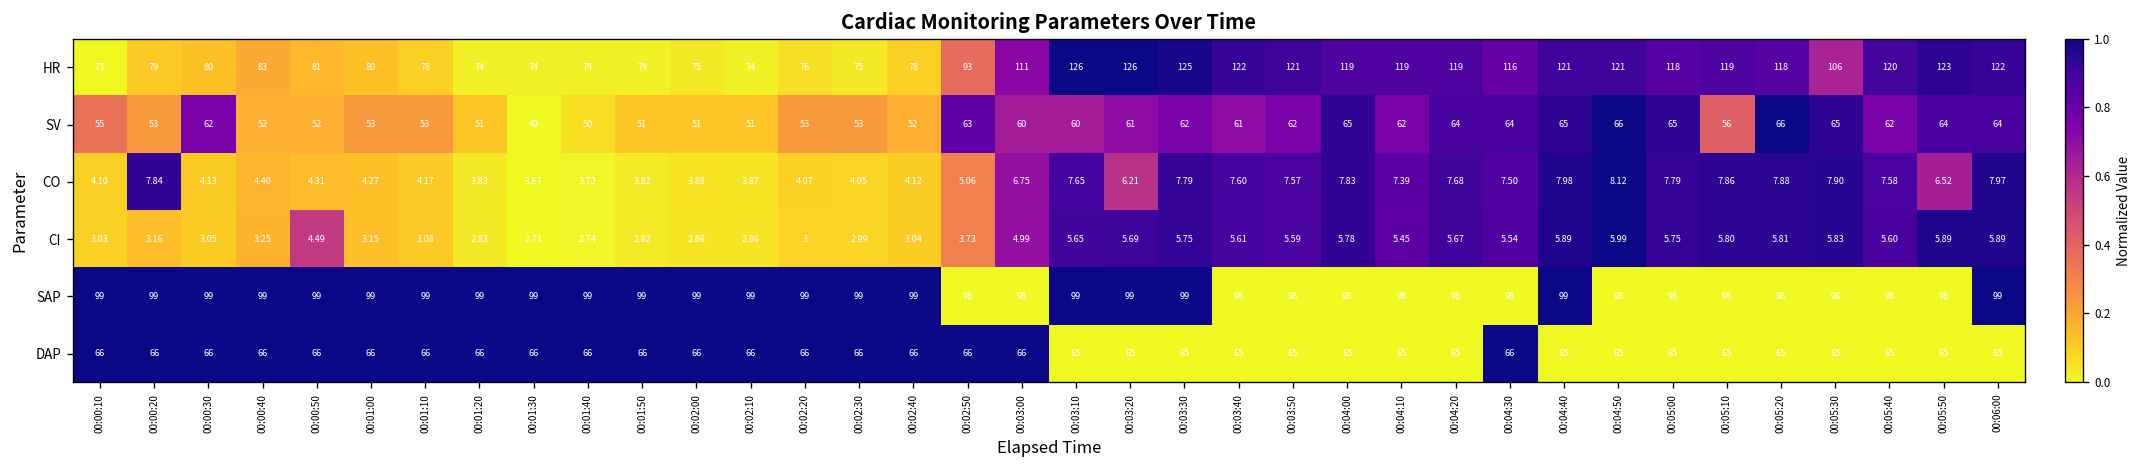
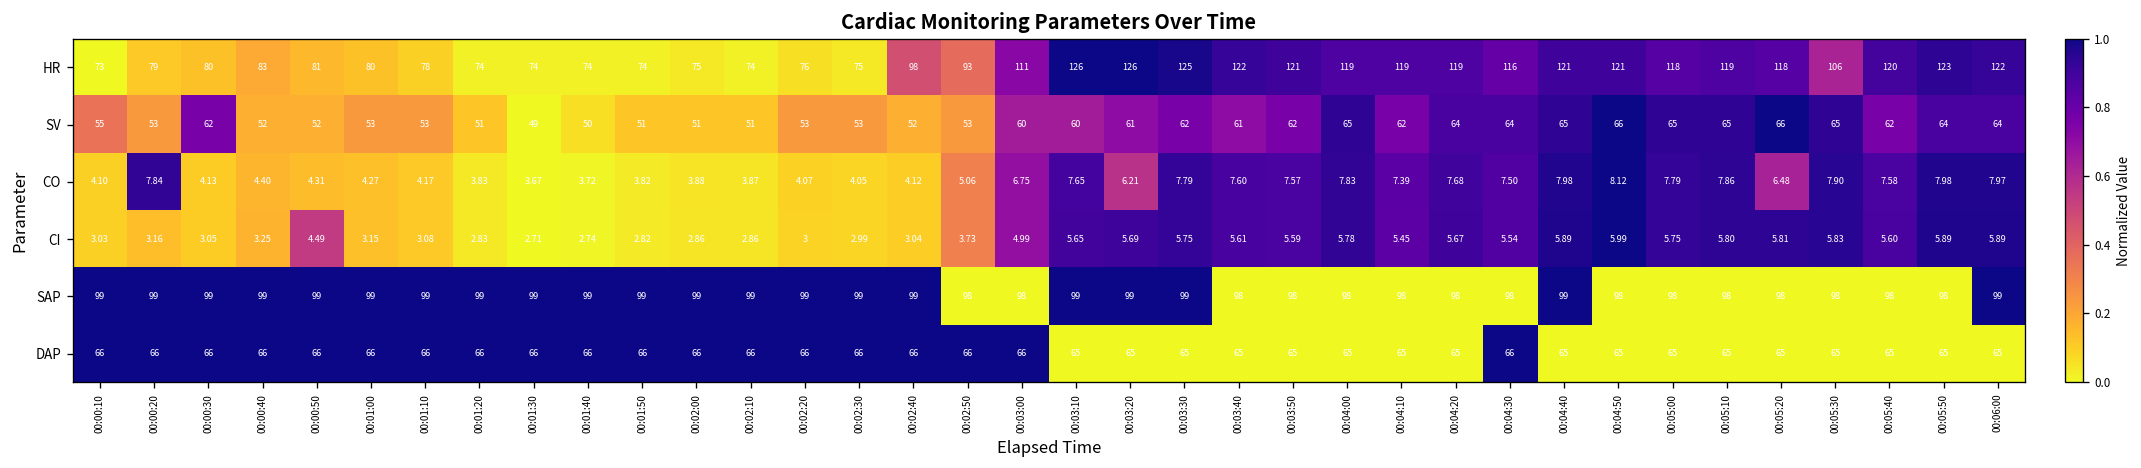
HR, 00:02:40: 78 -> 98
SV, 00:02:50: 63 -> 53
SV, 00:05:10: 56 -> 65
CO, 00:05:20: 7.88 -> 6.48
CO, 00:05:50: 6.52 -> 7.98
